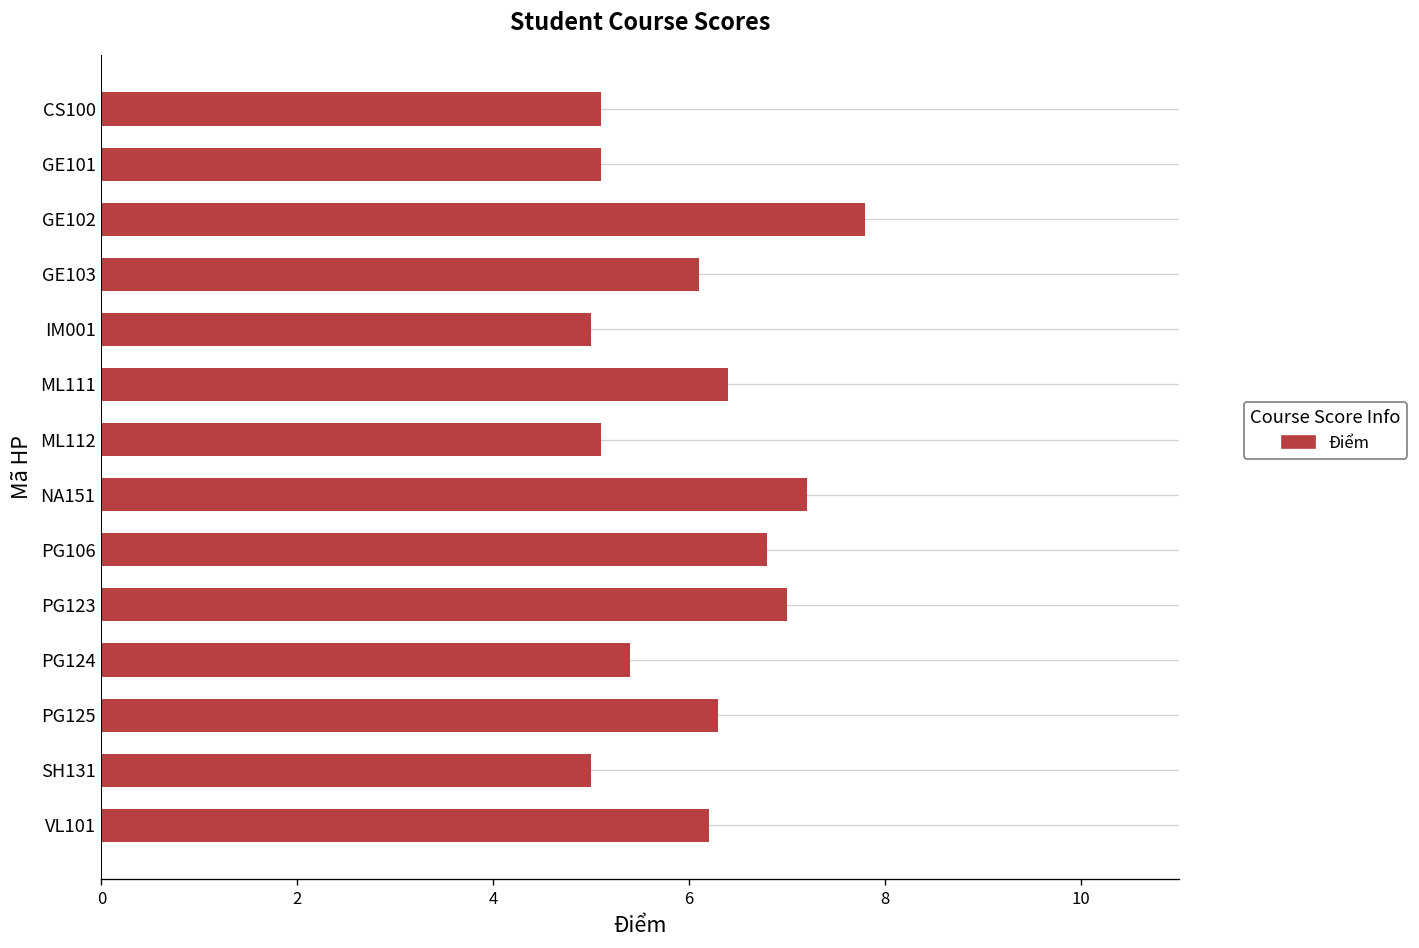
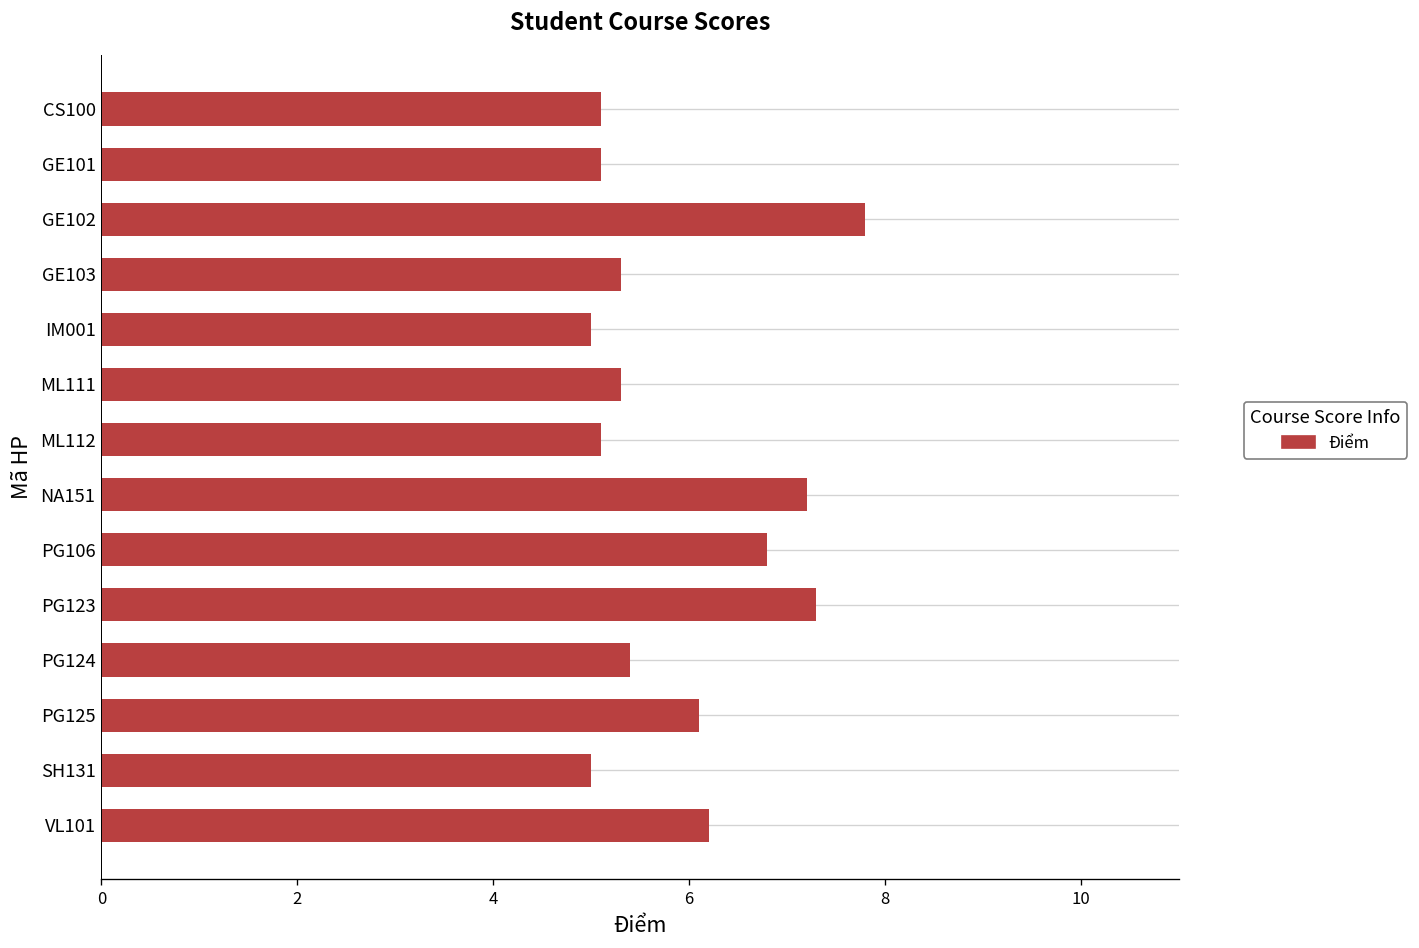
GE103: 6.1 -> 5.3
ML111: 6.4 -> 5.3
PG123: 7.0 -> 7.3
PG125: 6.3 -> 6.1
